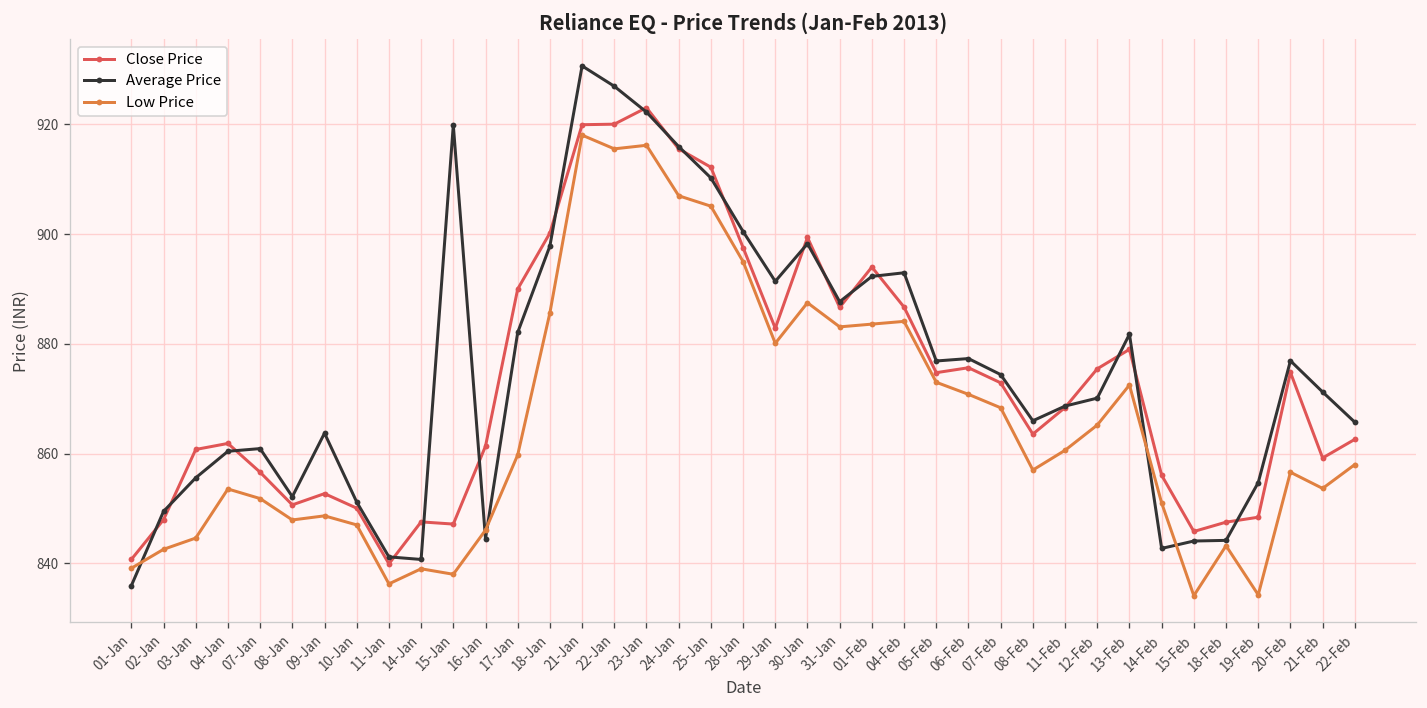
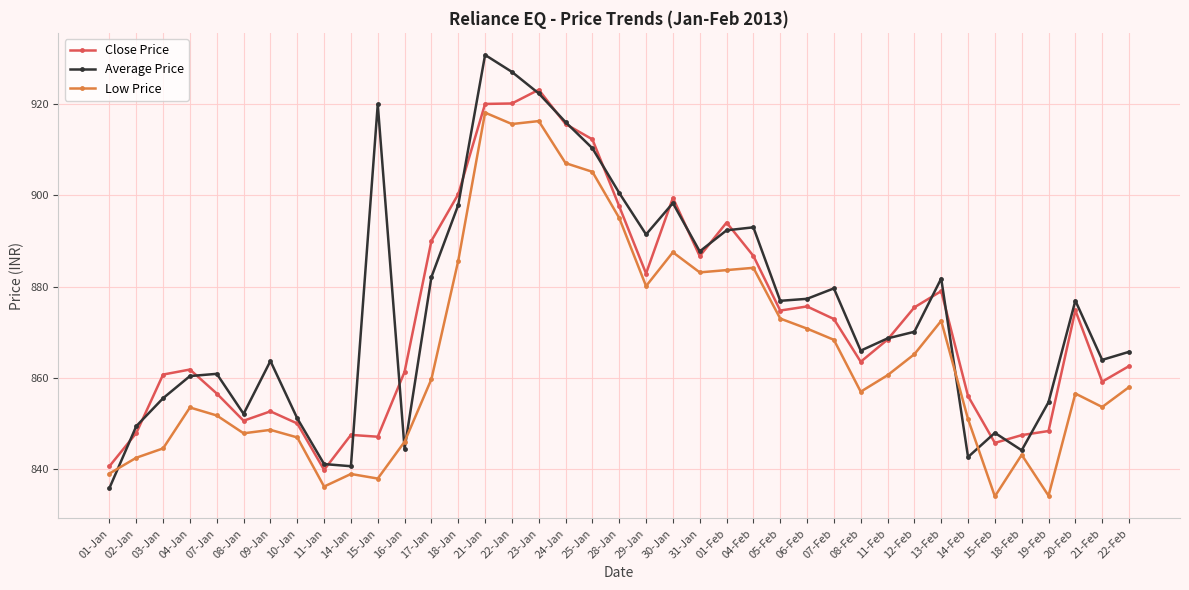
Average Price, 07-Feb: 874 -> 880
Average Price, 15-Feb: 844 -> 848
Average Price, 21-Feb: 871 -> 864
